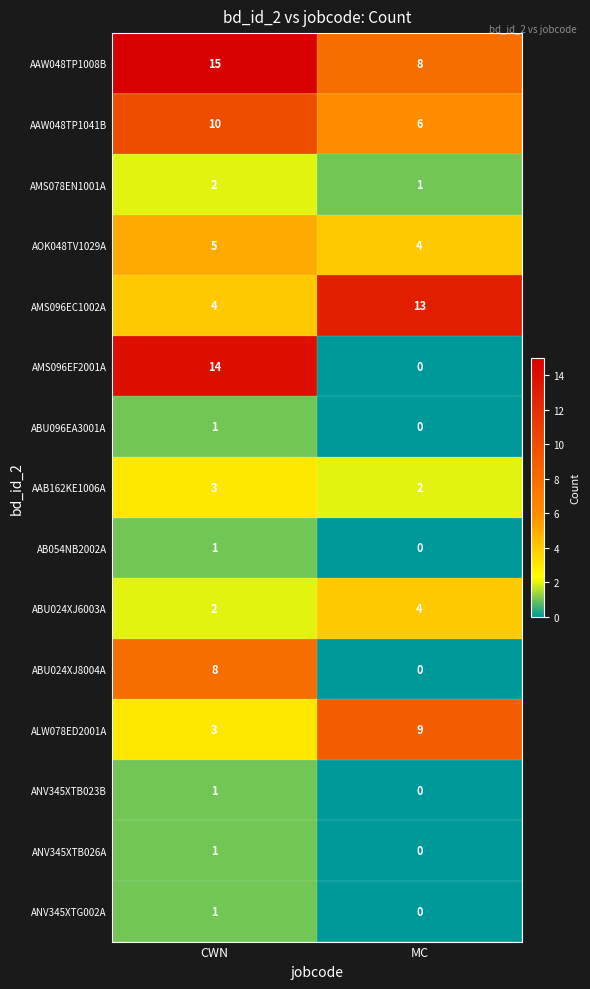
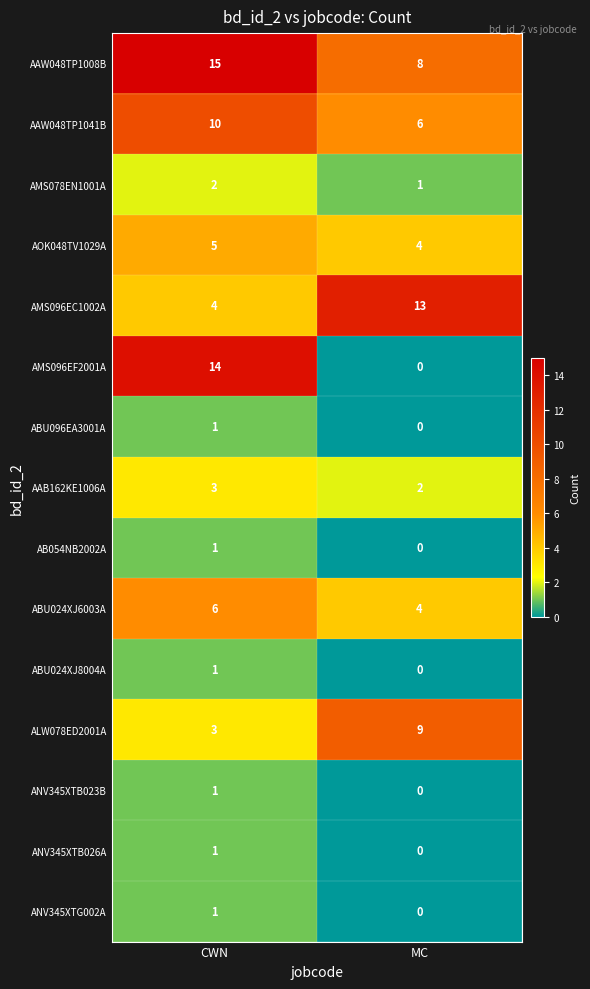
ABU024XJ6003A, CWN: 2 -> 6
ABU024XJ8004A, CWN: 8 -> 1
